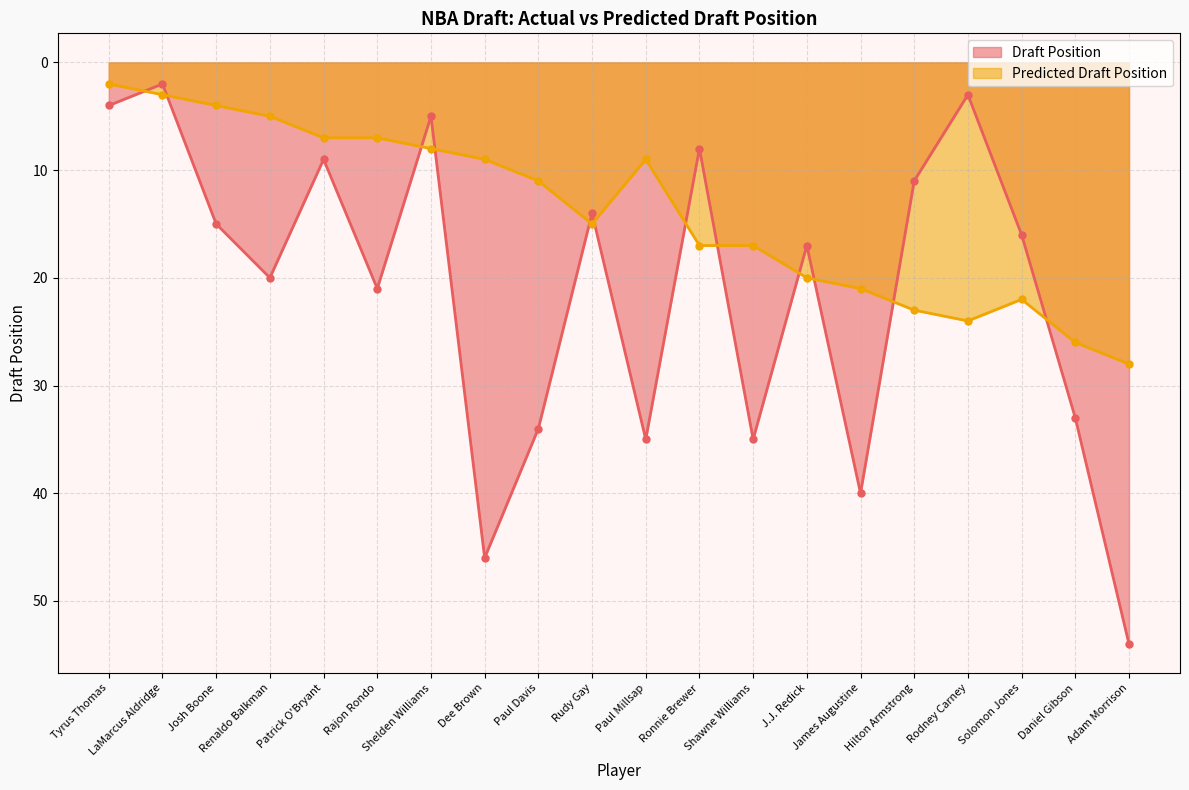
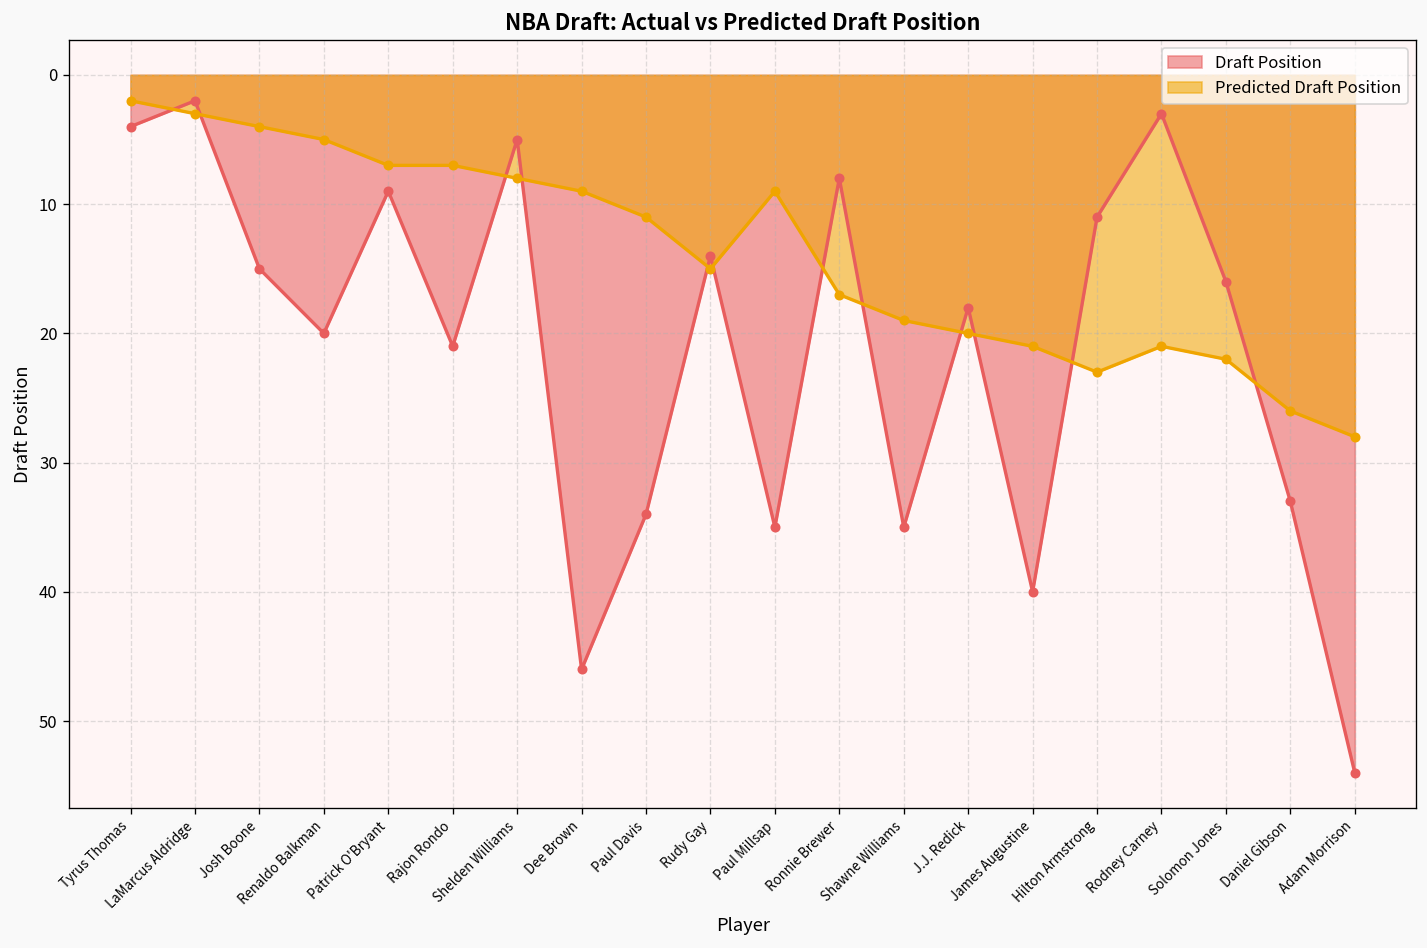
Predicted Draft Position, Shawne Williams: 17 -> 19
Draft Position, J.J. Redick: 17 -> 18
Predicted Draft Position, Rodney Carney: 24 -> 21
